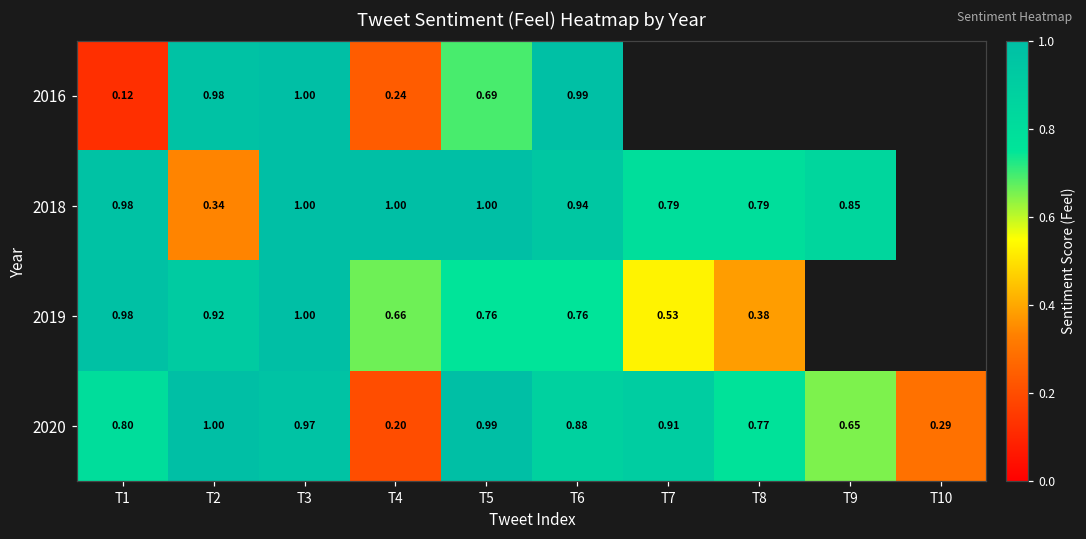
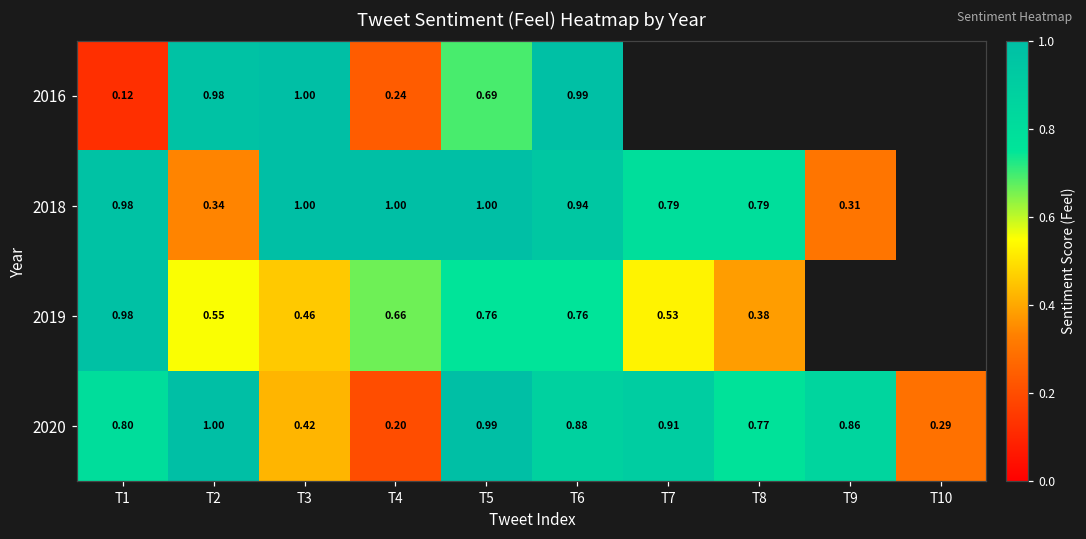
2018, T9: 0.85 -> 0.31
2019, T2: 0.92 -> 0.55
2019, T3: 1.00 -> 0.46
2020, T3: 0.97 -> 0.42
2020, T9: 0.65 -> 0.86
